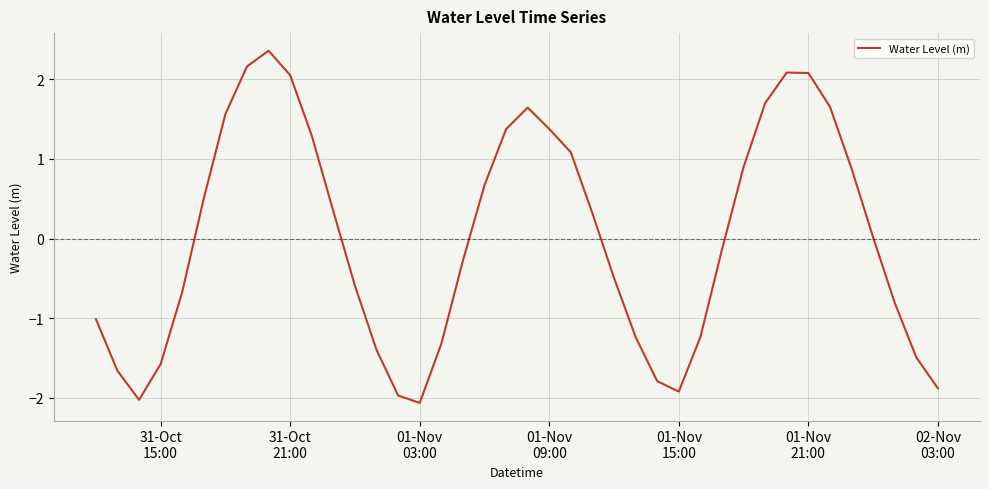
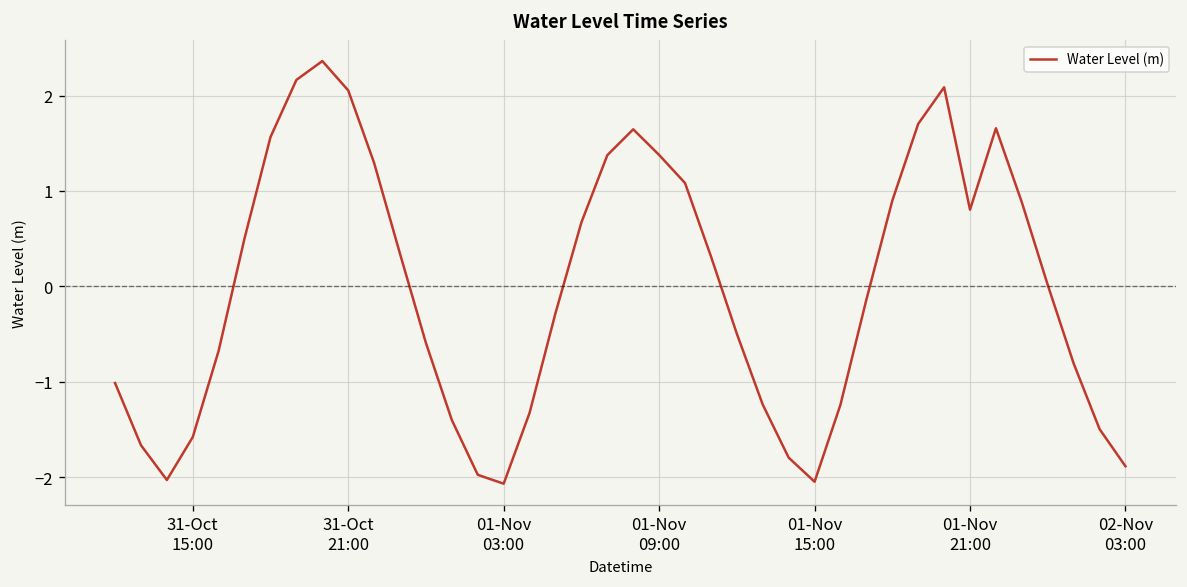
01-Nov 15:00: -1.9 -> -2.0
01-Nov 21:00: 2.1 -> 0.8
